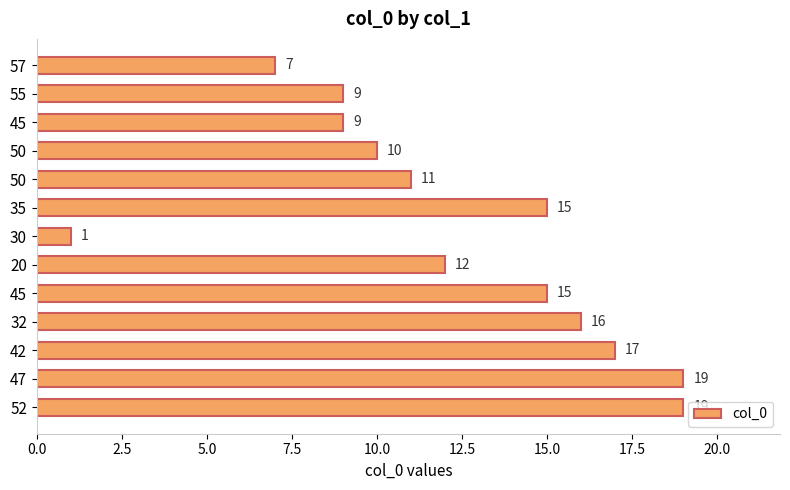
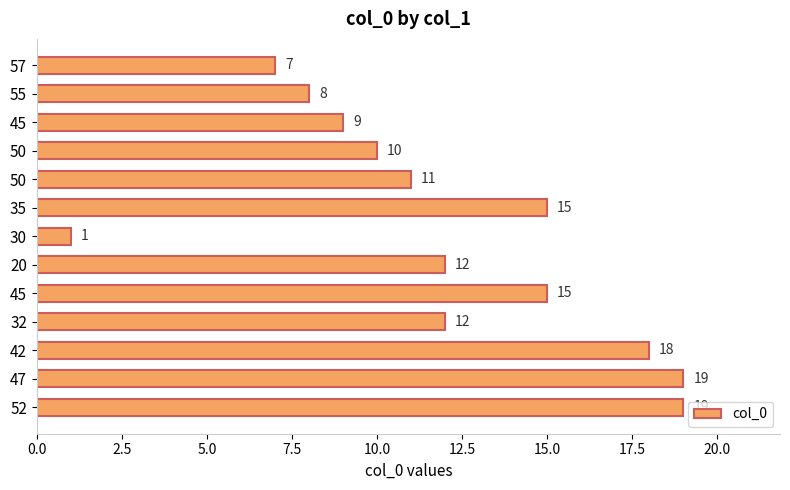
55: 9 -> 8
32: 16 -> 12
42: 17 -> 18
